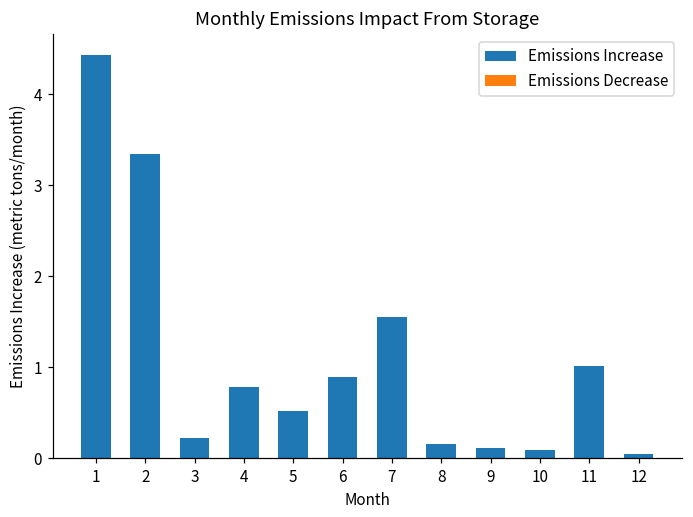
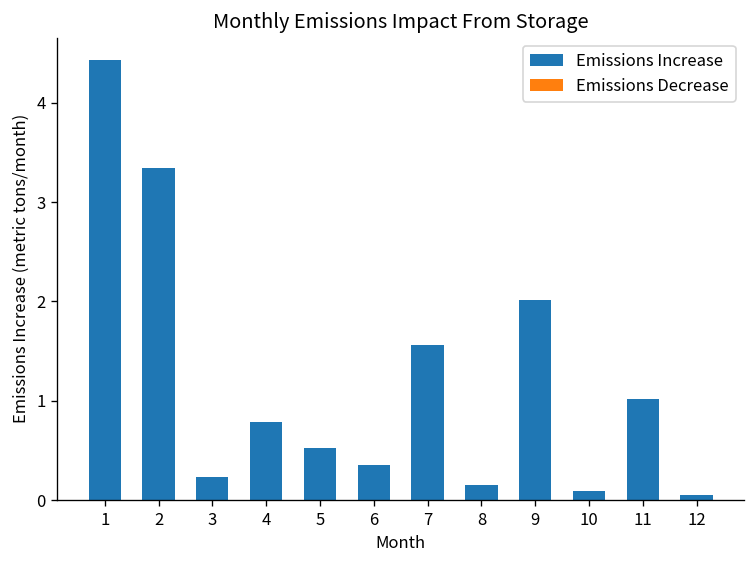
Emissions Increase, 6: 0.9 -> 0.4
Emissions Increase, 9: 0.1 -> 2.0
